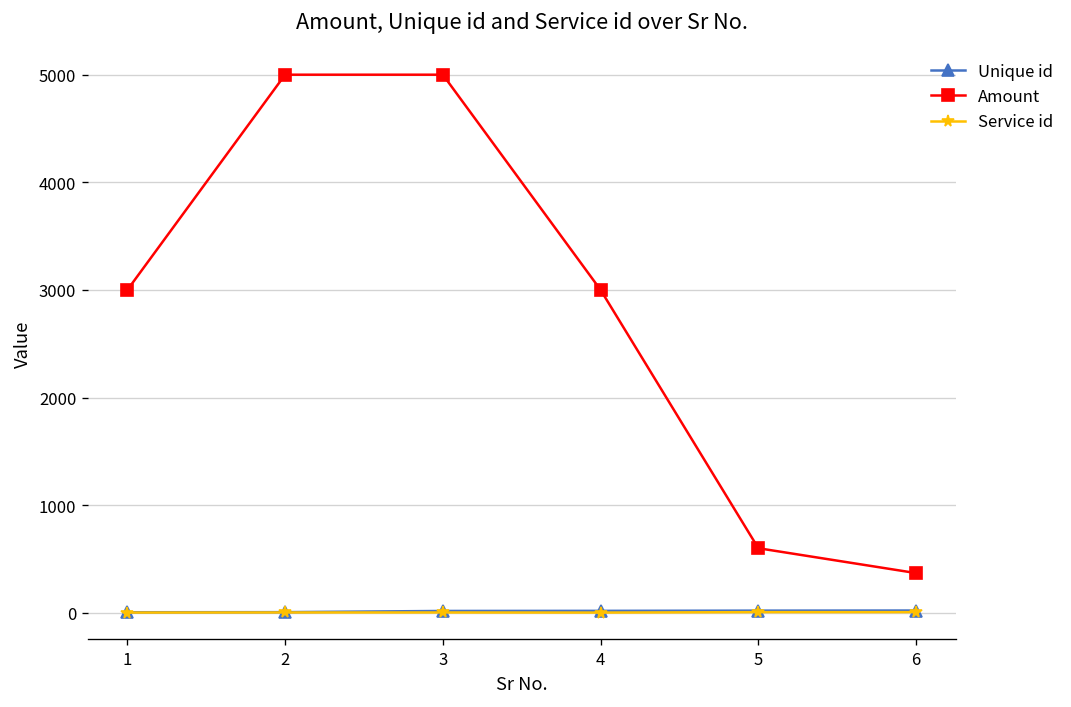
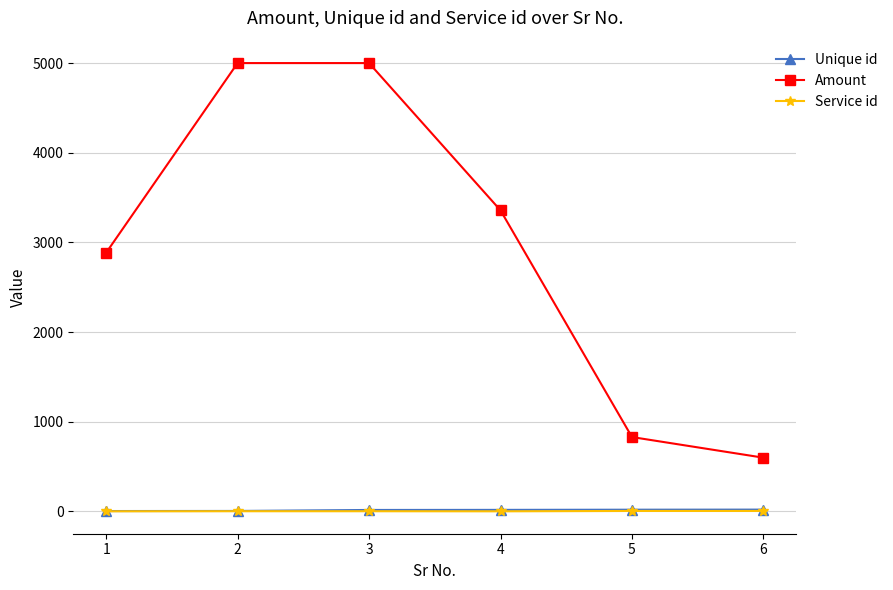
Amount, 1: 3000 -> 2900
Amount, 4: 3000 -> 3400
Amount, 5: 600 -> 800
Amount, 6: 400 -> 600
